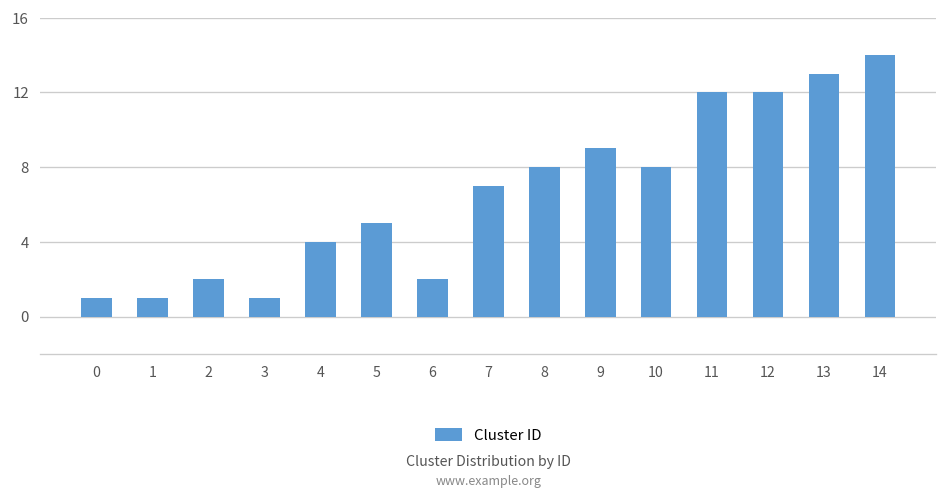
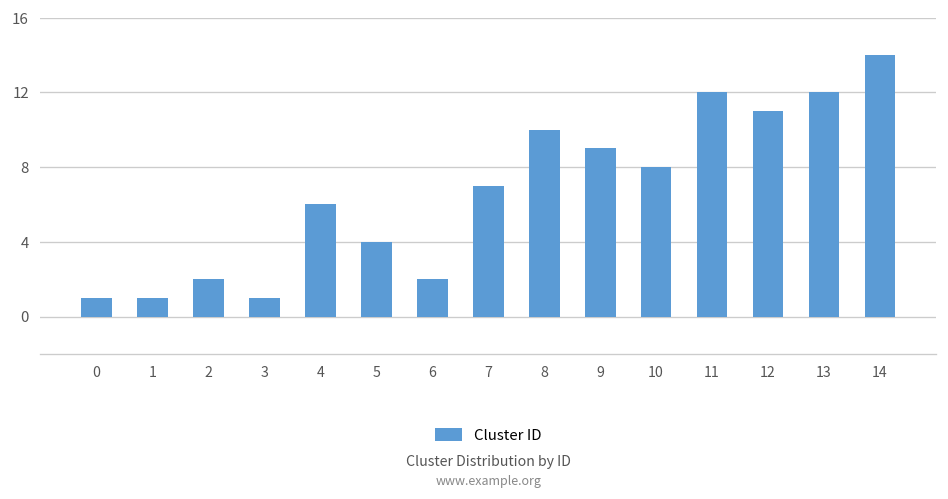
4: 4 -> 6
5: 5 -> 4
8: 8 -> 10
12: 12 -> 11
13: 13 -> 12
